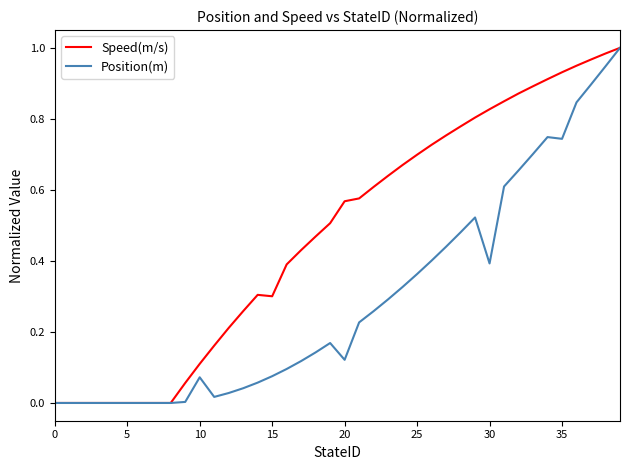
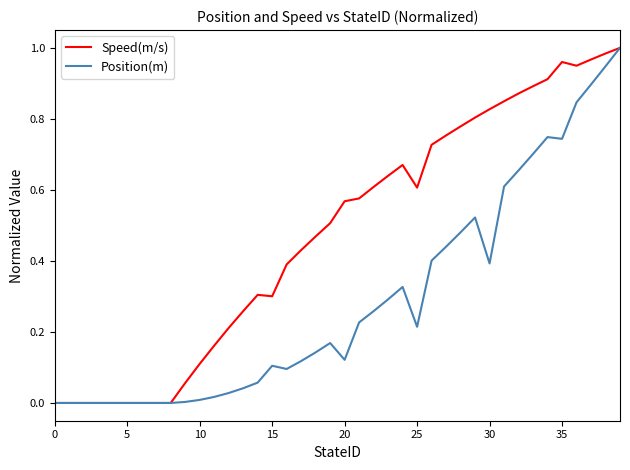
Position(m), 10: 0.07 -> 0.01
Position(m), 15: 0.08 -> 0.10
Speed(m/s), 25: 0.70 -> 0.61
Position(m), 25: 0.36 -> 0.21
Speed(m/s), 35: 0.93 -> 0.96
